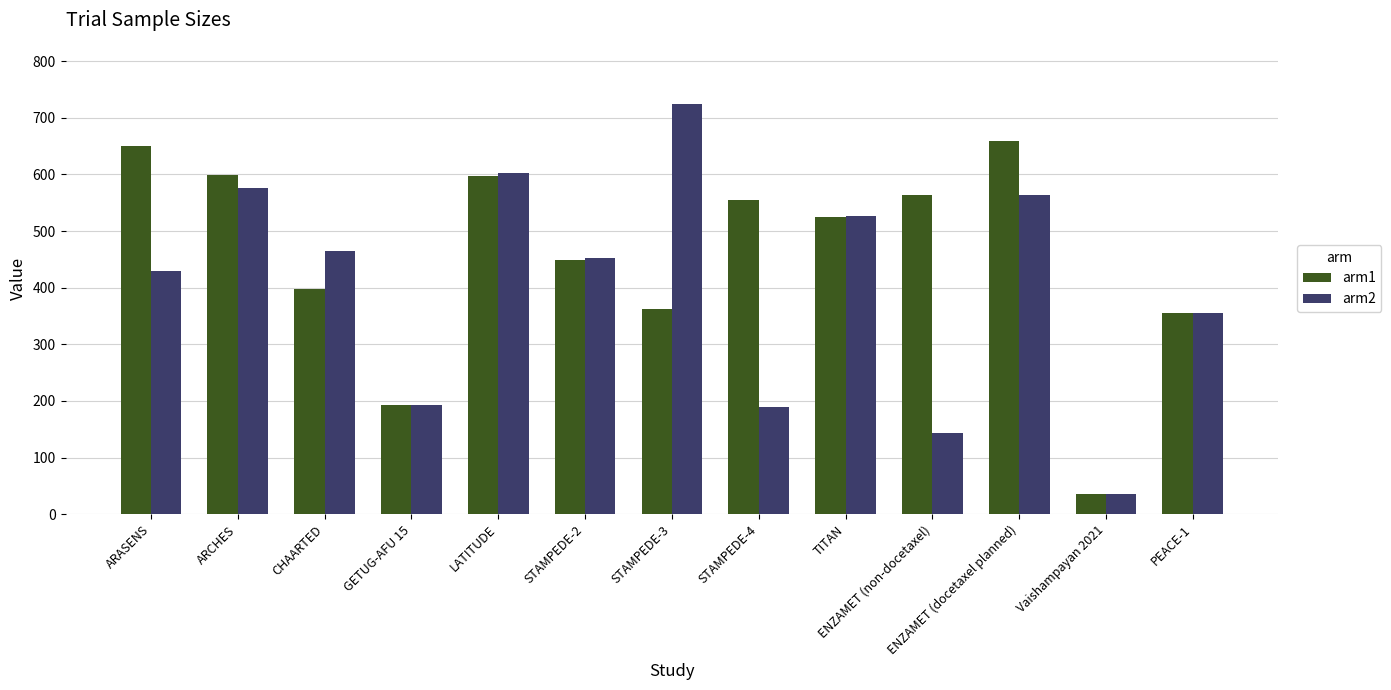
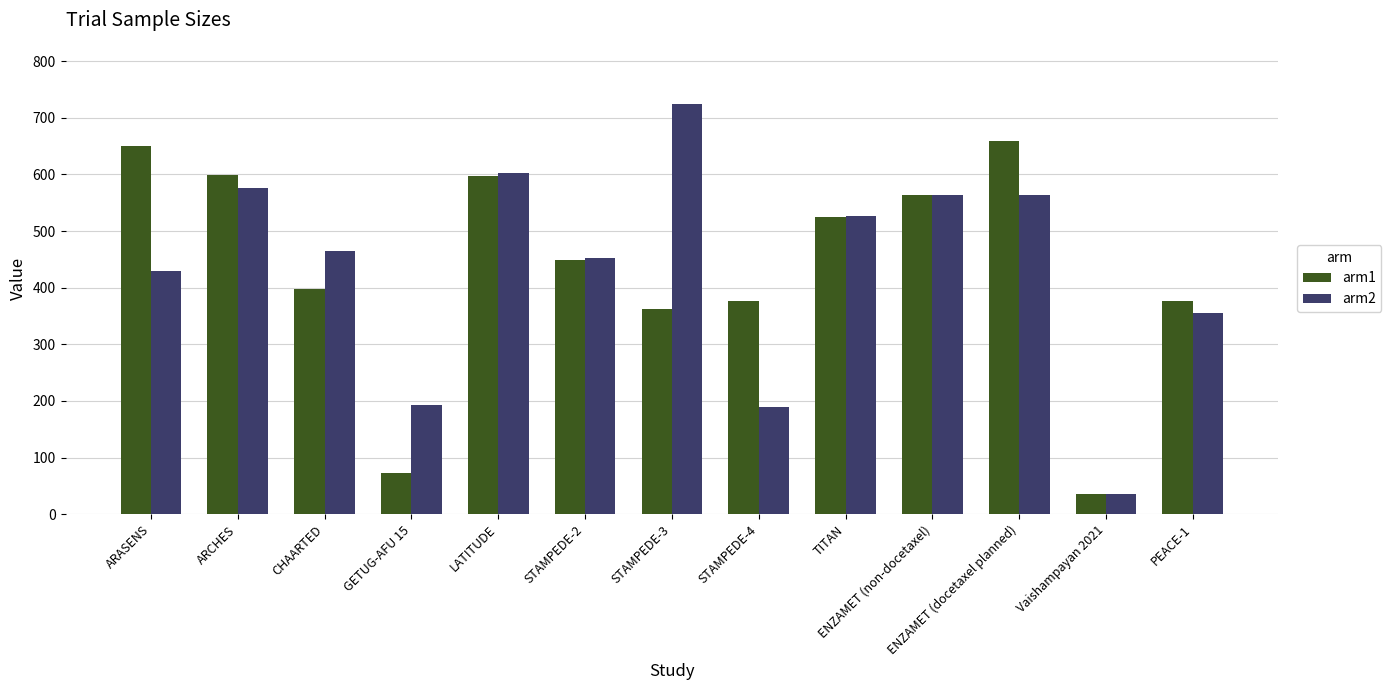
arm1, GETUG-AFU 15: 190 -> 70
arm1, STAMPEDE-4: 550 -> 380
arm2, ENZAMET (non-docetaxel): 140 -> 560
arm1, PEACE-1: 360 -> 380
